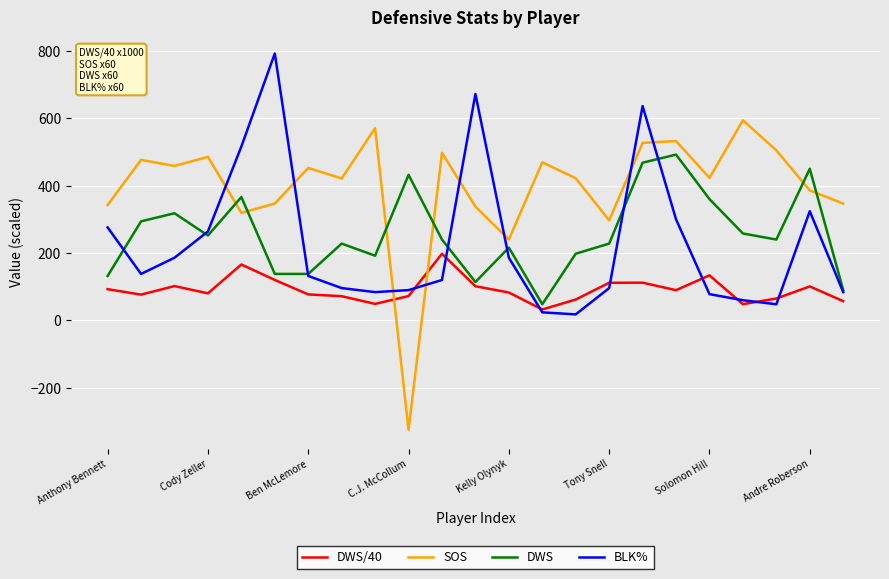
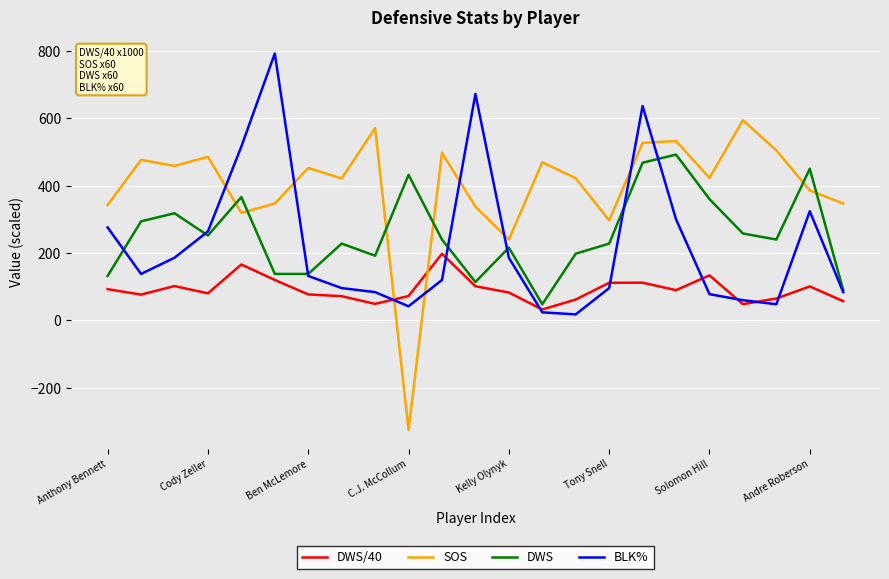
BLK%, C.J. McCollum: 90 -> 40
